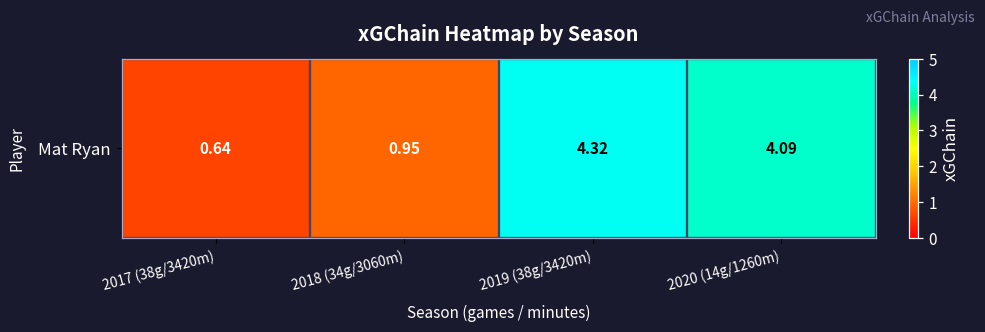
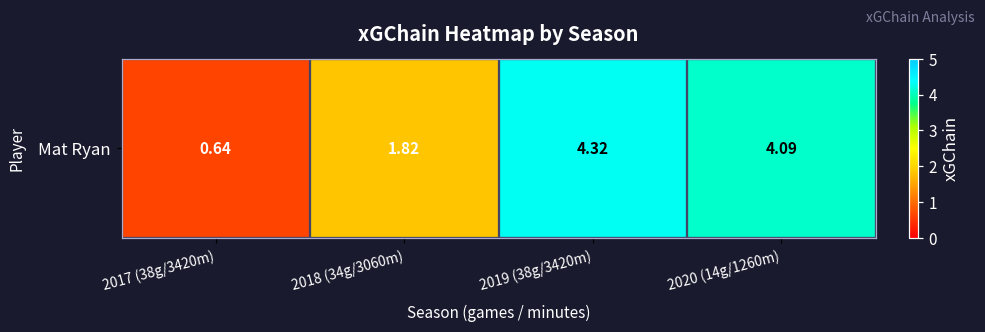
Mat Ryan, 2018 (34g/3060m): 0.95 -> 1.82
